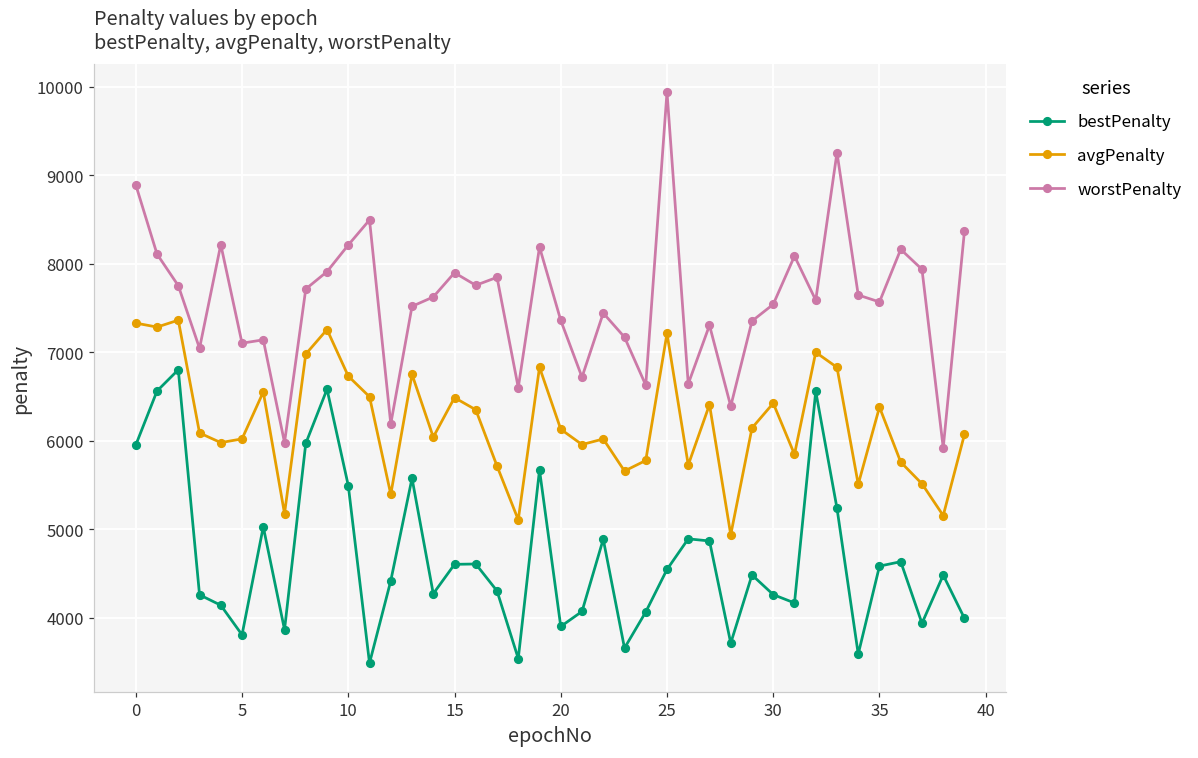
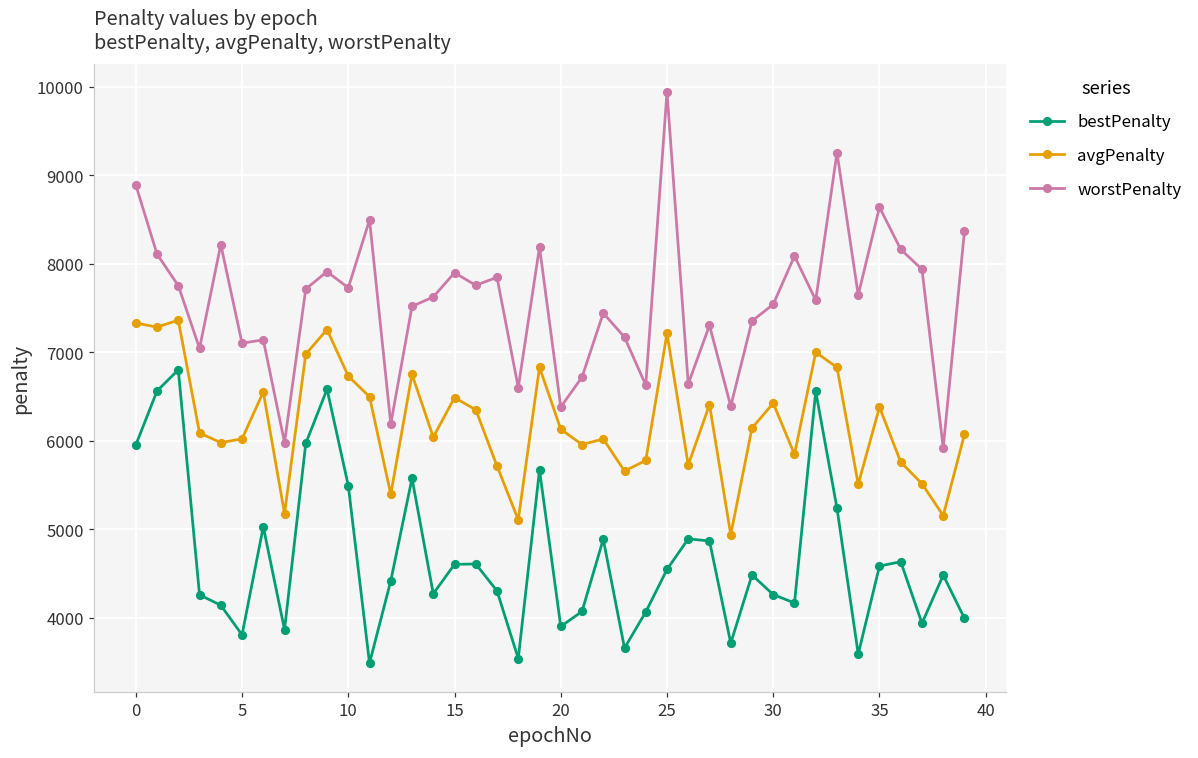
worstPenalty, 10: 8200 -> 7700
worstPenalty, 20: 7400 -> 6400
worstPenalty, 35: 7600 -> 8600
